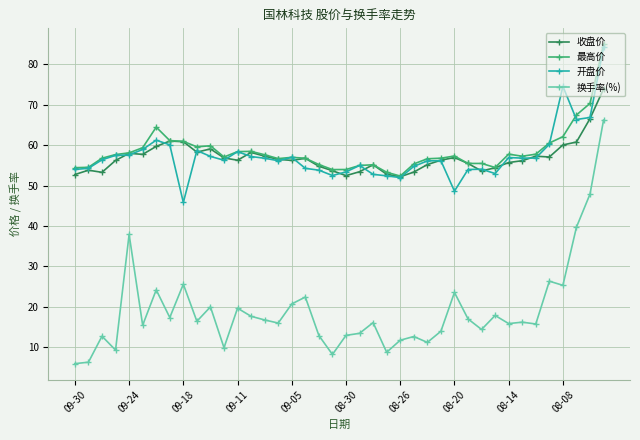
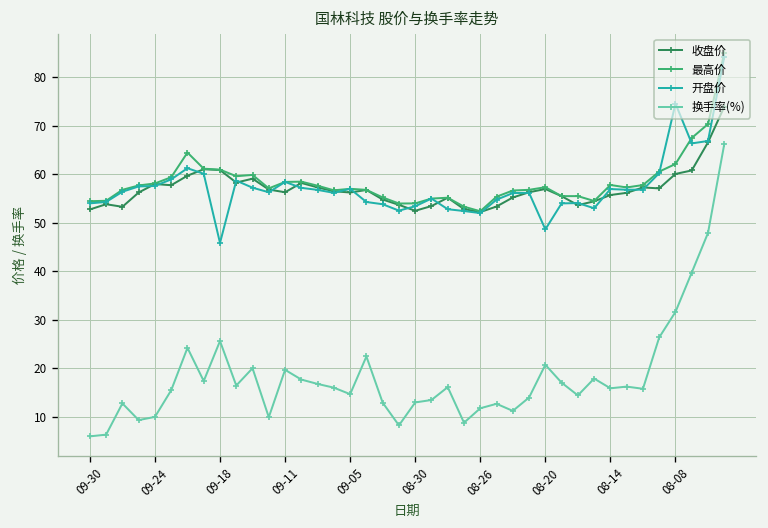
换手率(%), 09-24: 38 -> 10
换手率(%), 09-05: 21 -> 15
换手率(%), 08-20: 24 -> 21
换手率(%), 08-08: 25 -> 32
